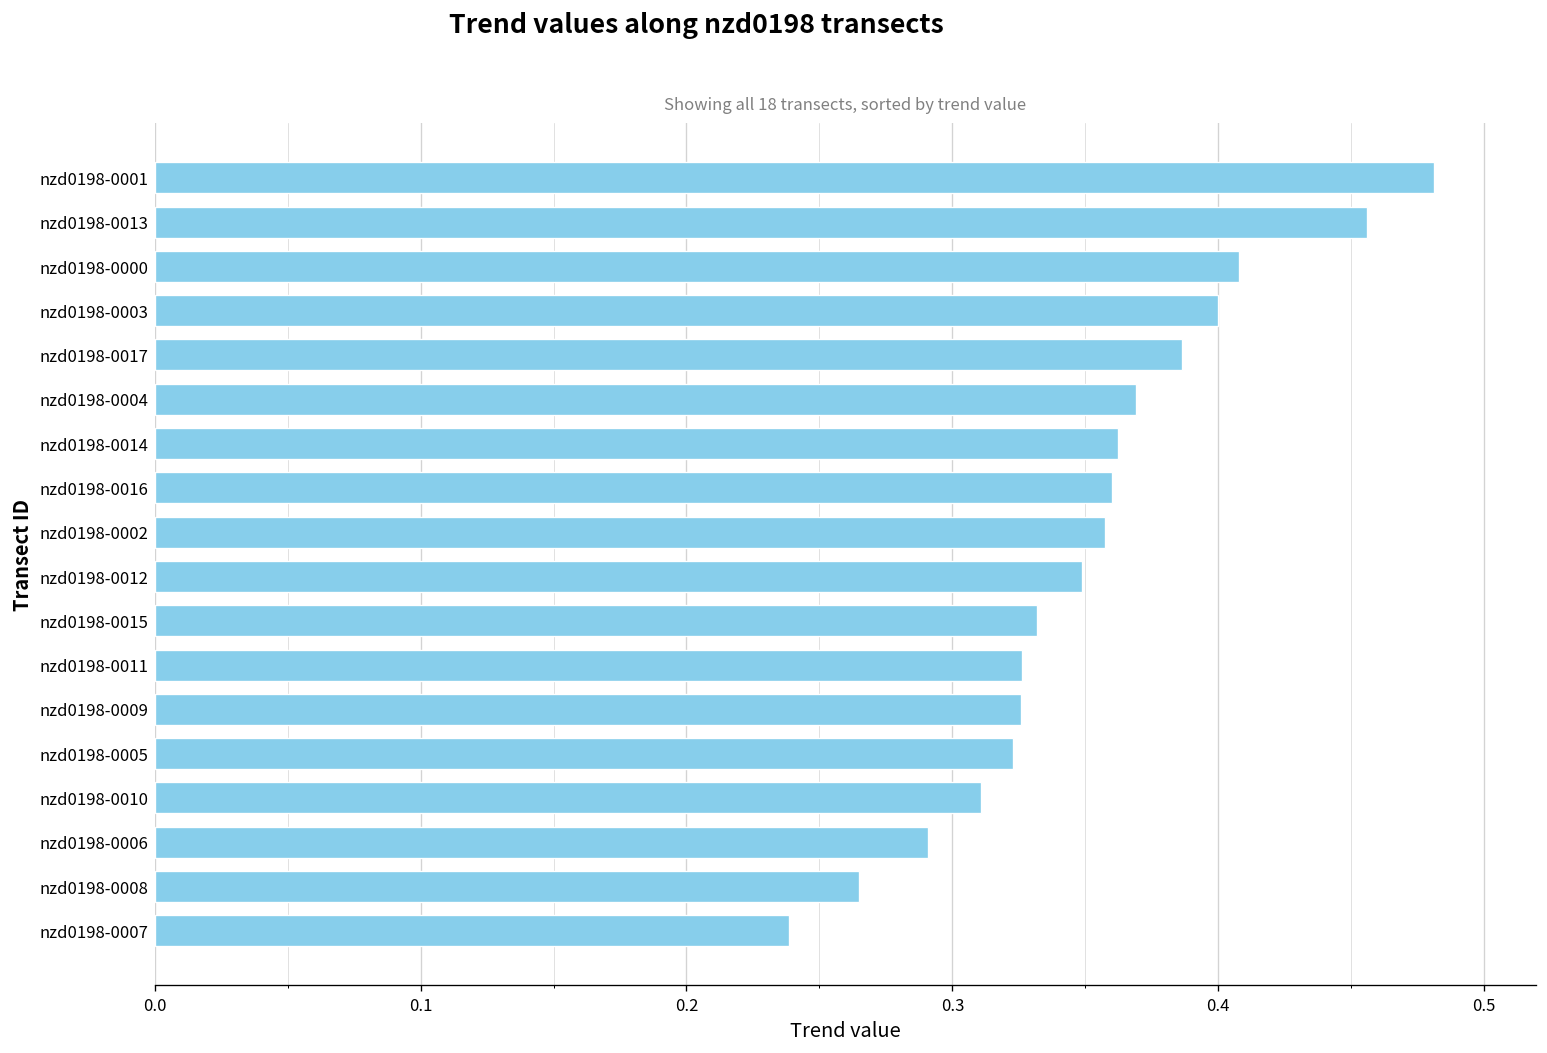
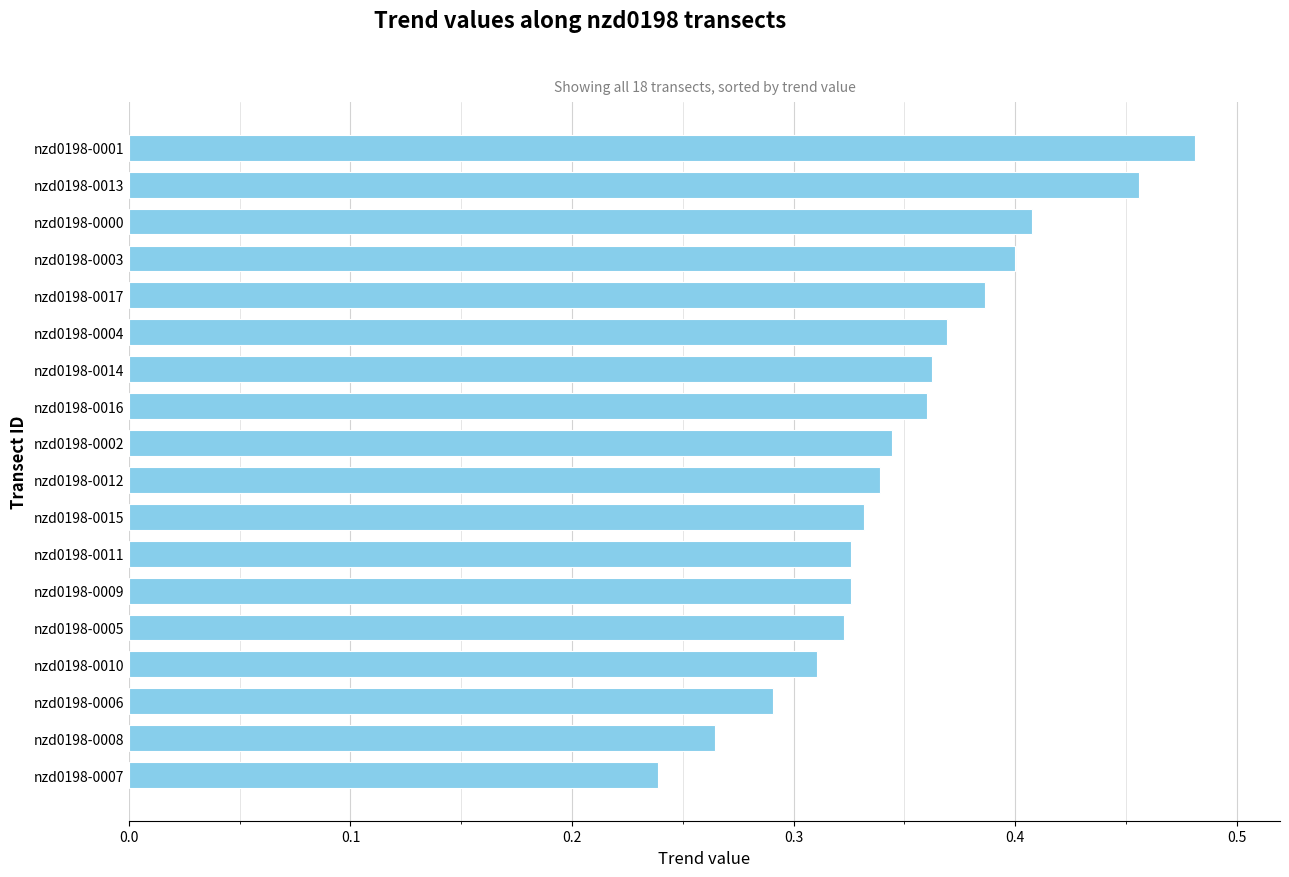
nzd0198-0002: 0.357 -> 0.345
nzd0198-0012: 0.349 -> 0.339
